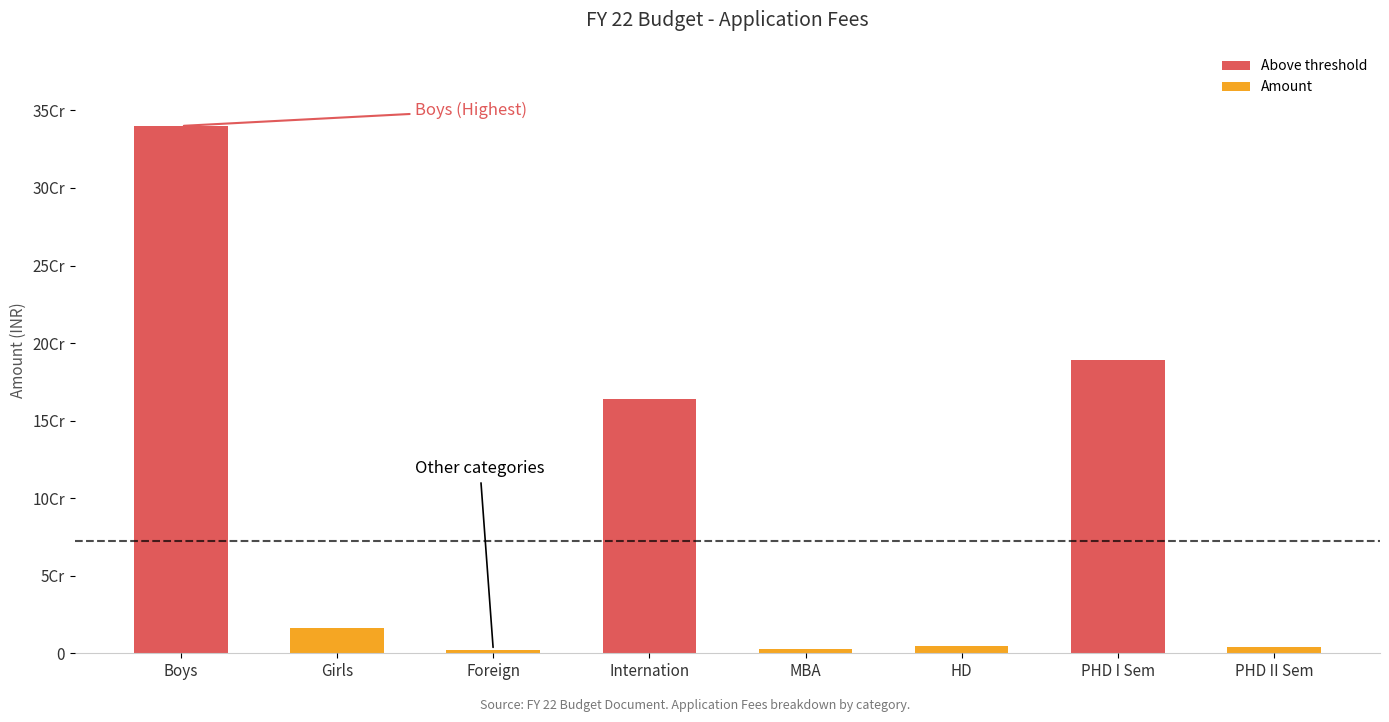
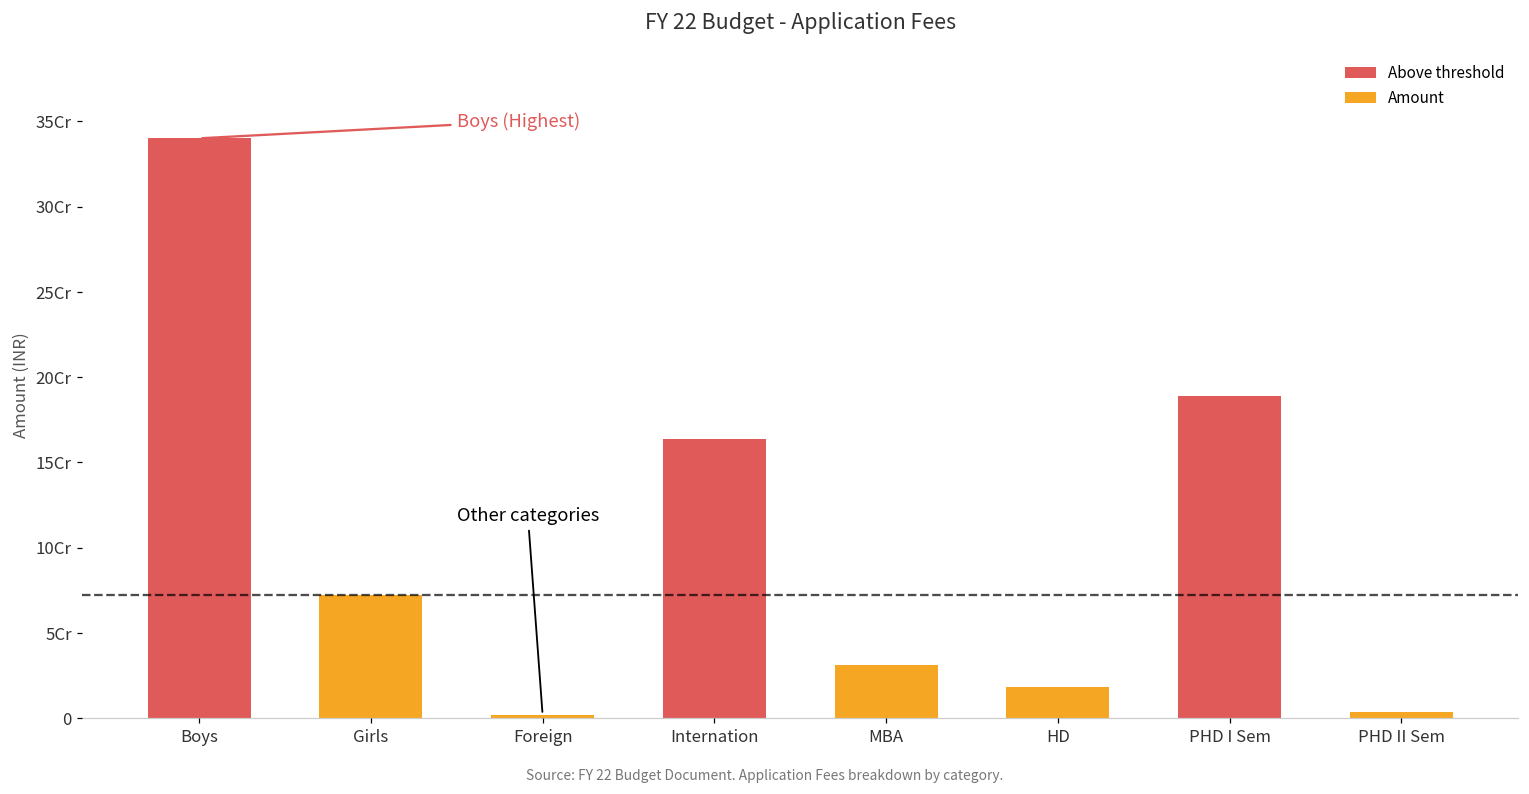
Girls: 1.6Cr -> 7.3Cr
MBA: 0.3Cr -> 3.1Cr
HD: 0.5Cr -> 1.8Cr
